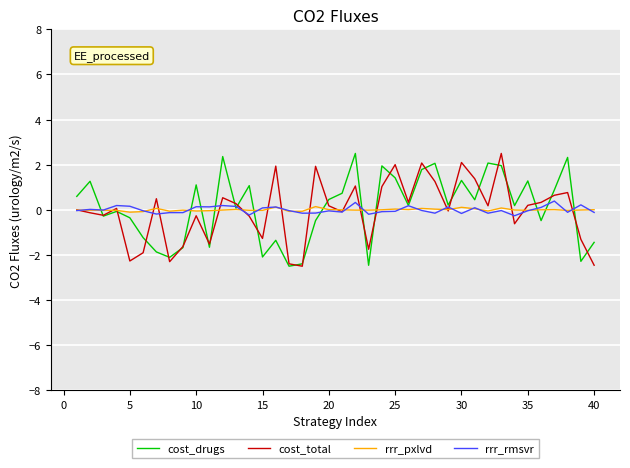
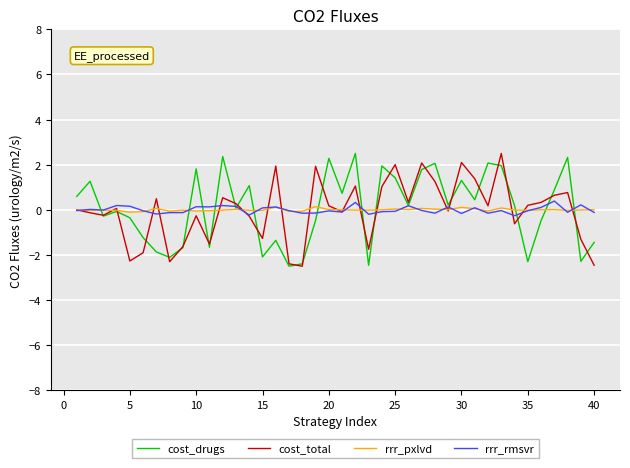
cost_drugs, 10: 1.1 -> 1.8
cost_drugs, 20: 0.5 -> 2.3
cost_drugs, 35: 1.3 -> -2.3
